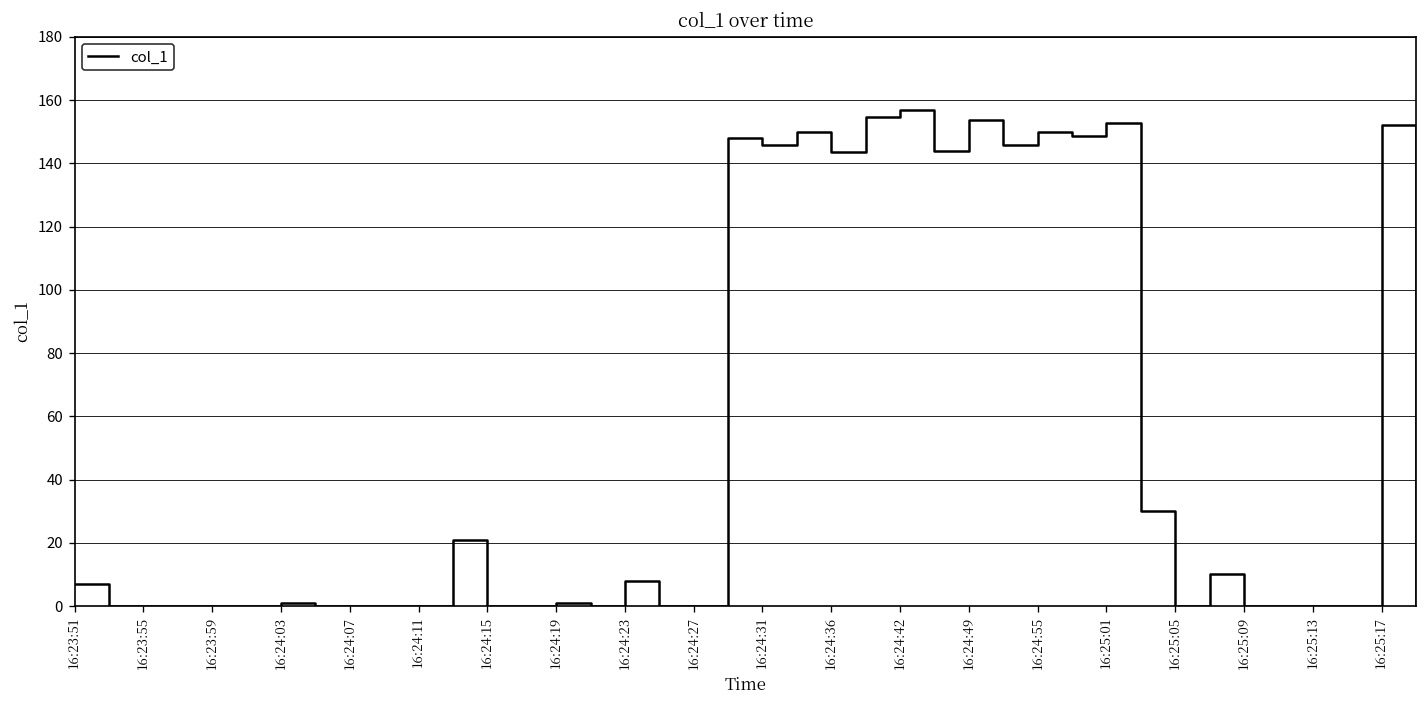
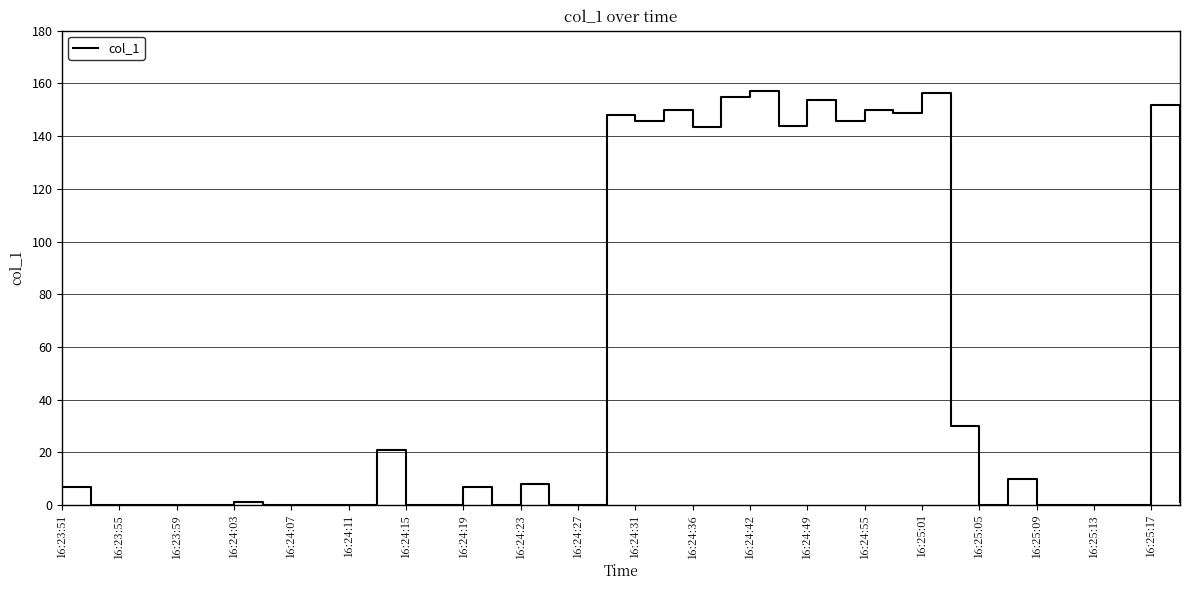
16:24:19: 1 -> 7
16:25:01: 153 -> 156
